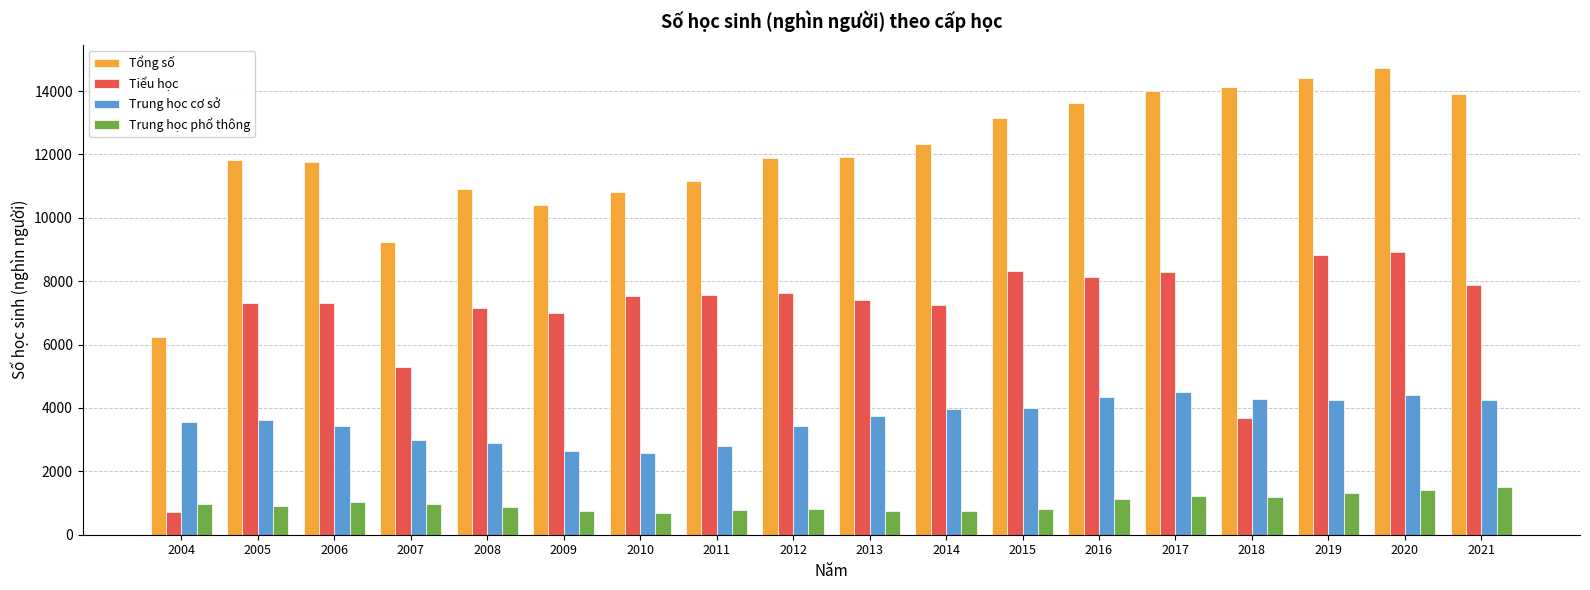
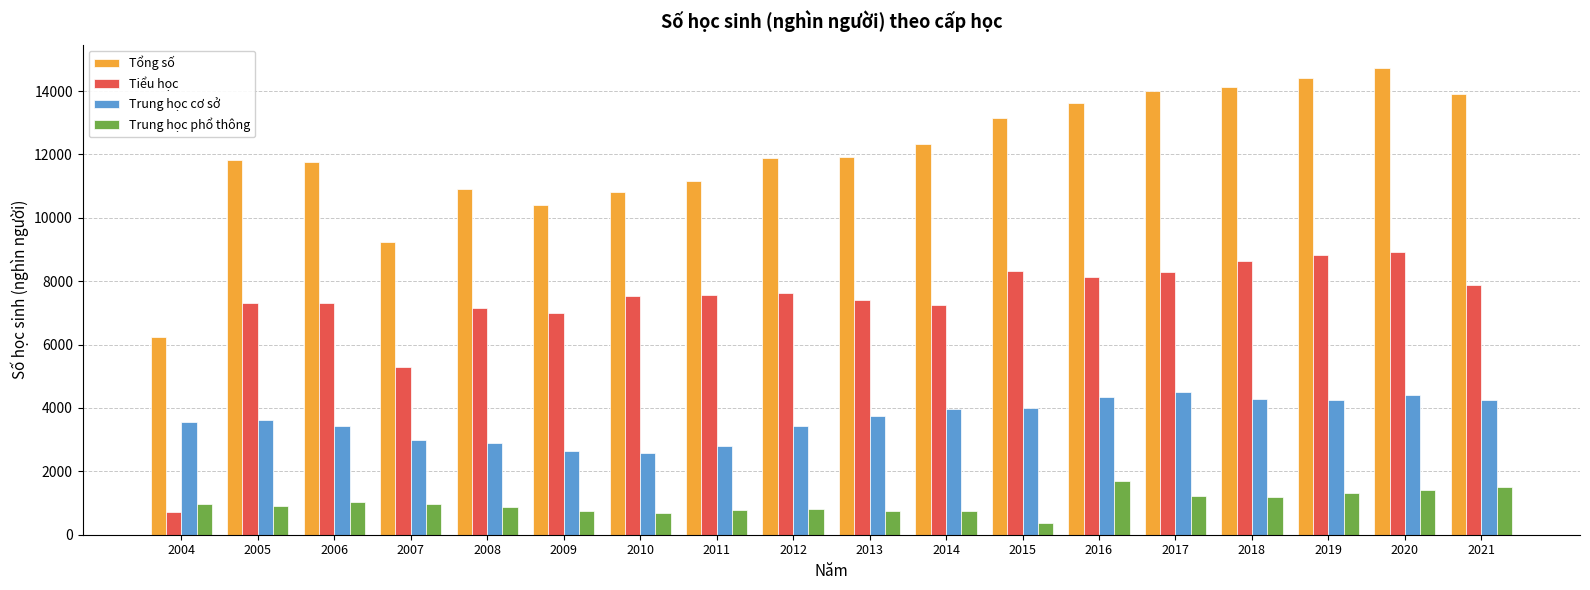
Trung học phổ thông, 2015: 800 -> 400
Trung học phổ thông, 2016: 1100 -> 1700
Tiểu học, 2018: 3700 -> 8600
